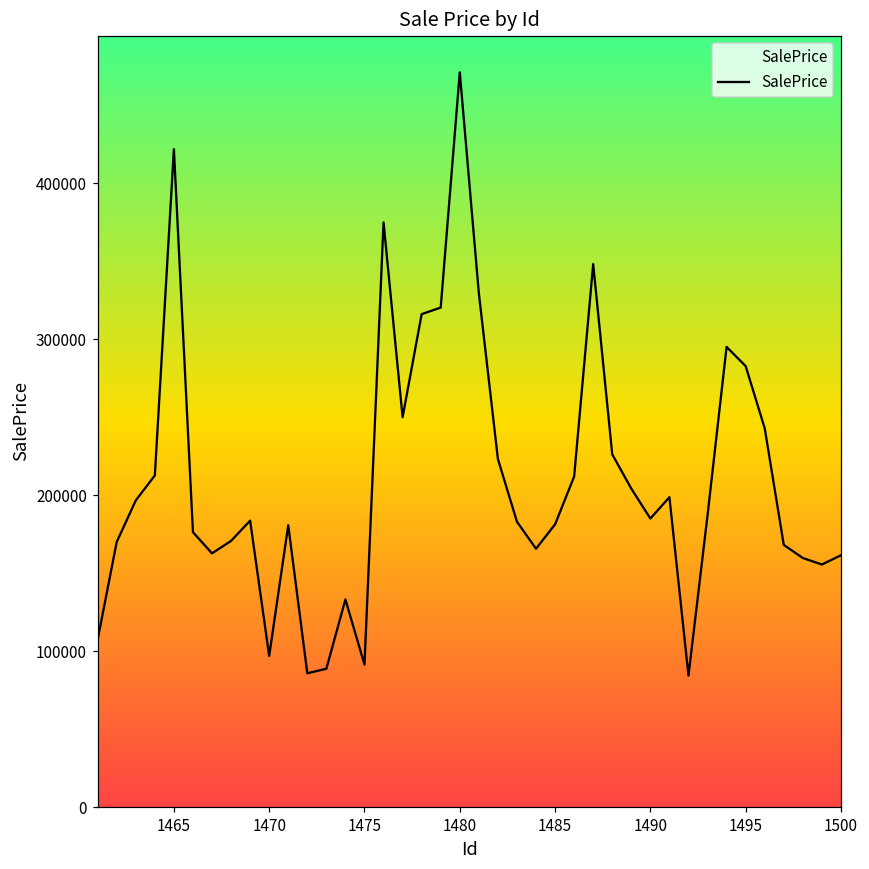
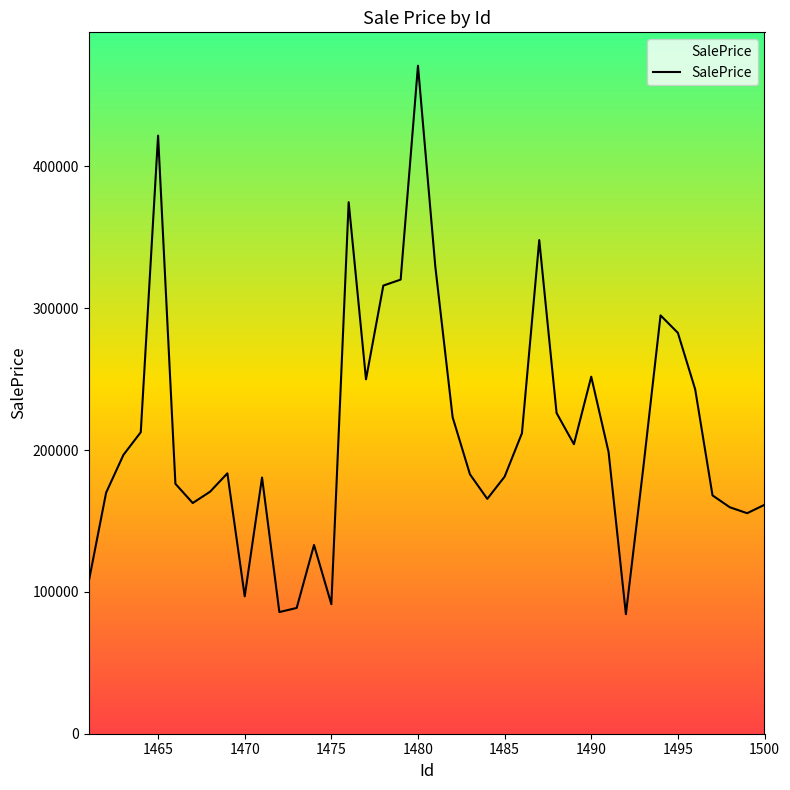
1490: 185000 -> 252000
